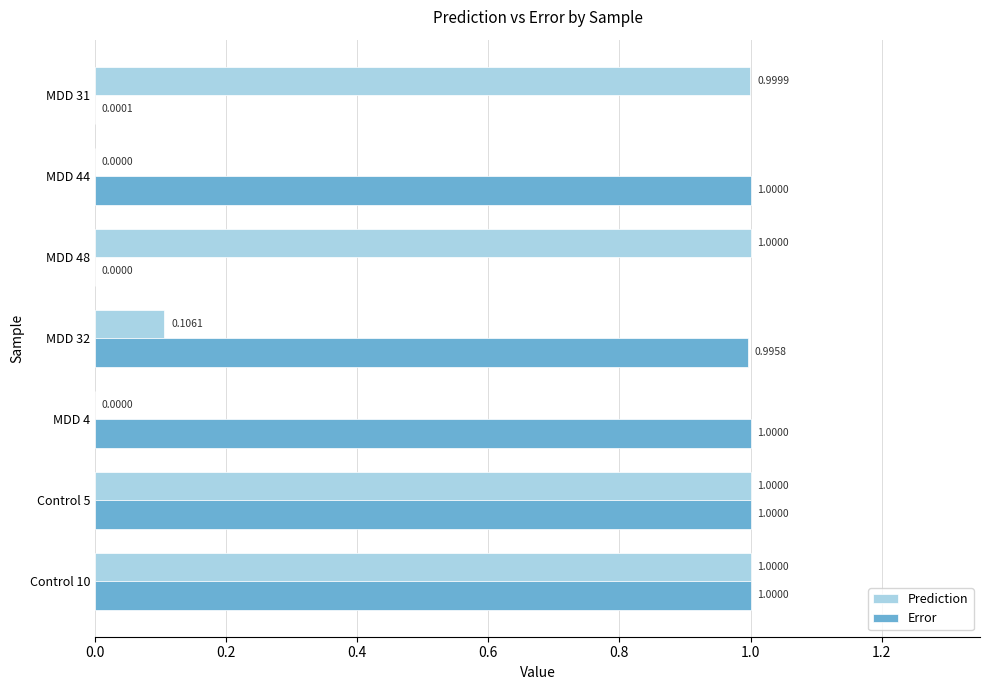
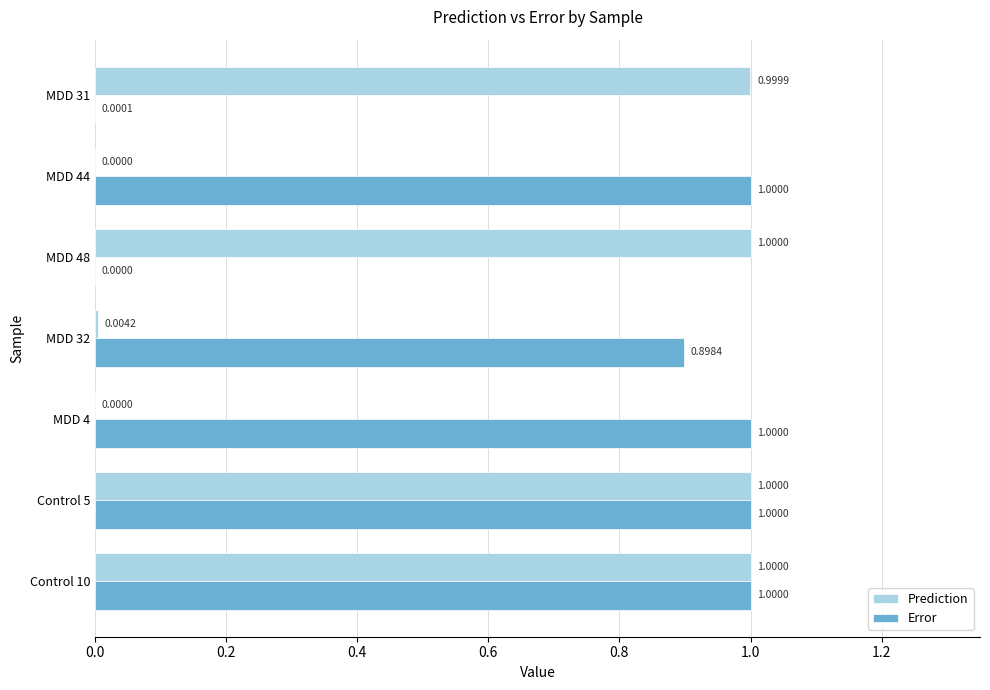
Prediction, MDD 32: 0.1061 -> 0.0042
Error, MDD 32: 0.9958 -> 0.8984
